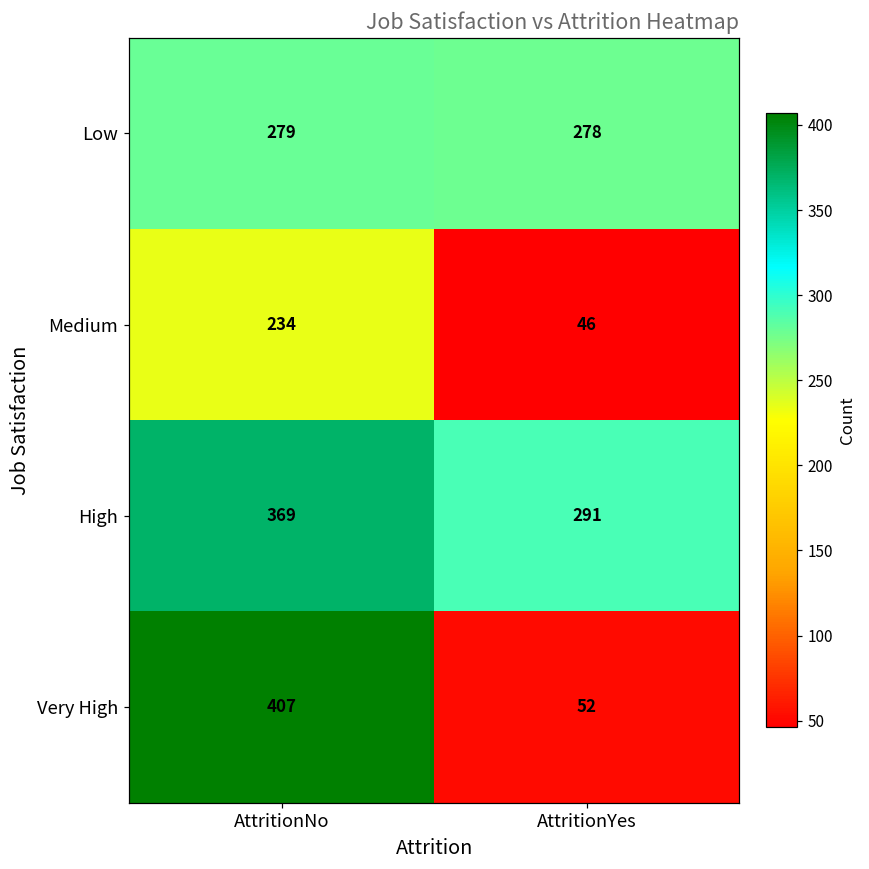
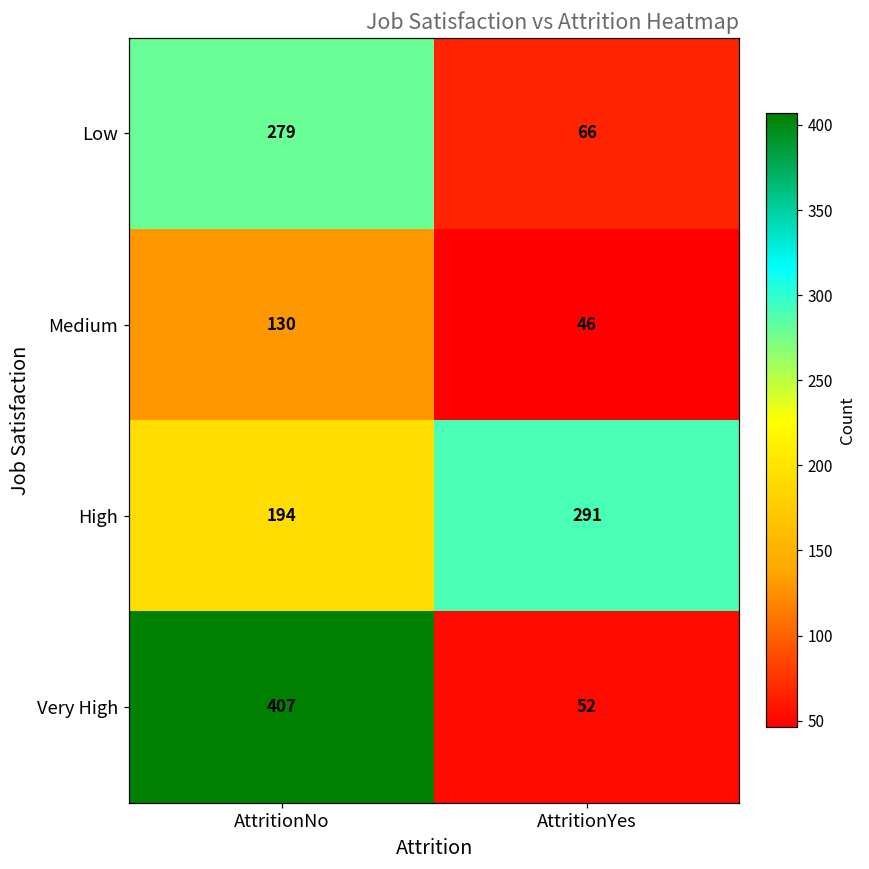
Low, AttritionYes: 278 -> 66
Medium, AttritionNo: 234 -> 130
High, AttritionNo: 369 -> 194
